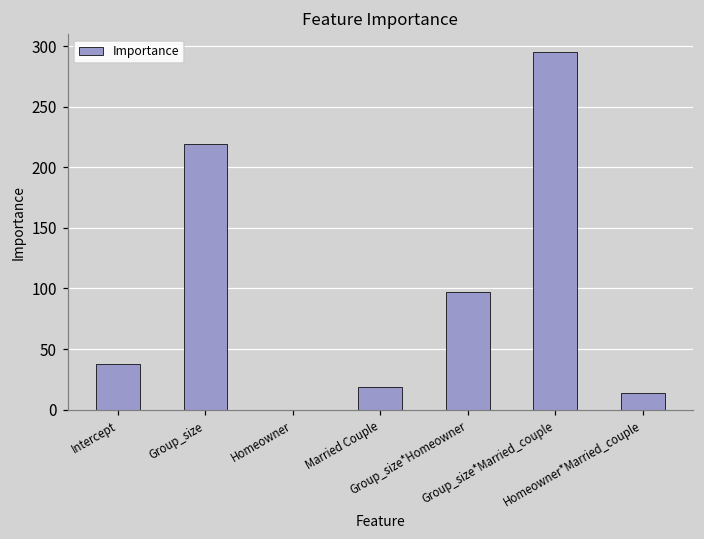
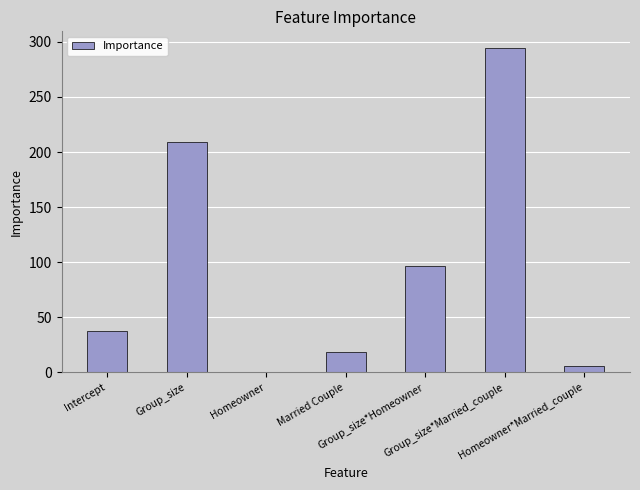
Group_size: 219 -> 209
Homeowner*Married_couple: 14 -> 6
